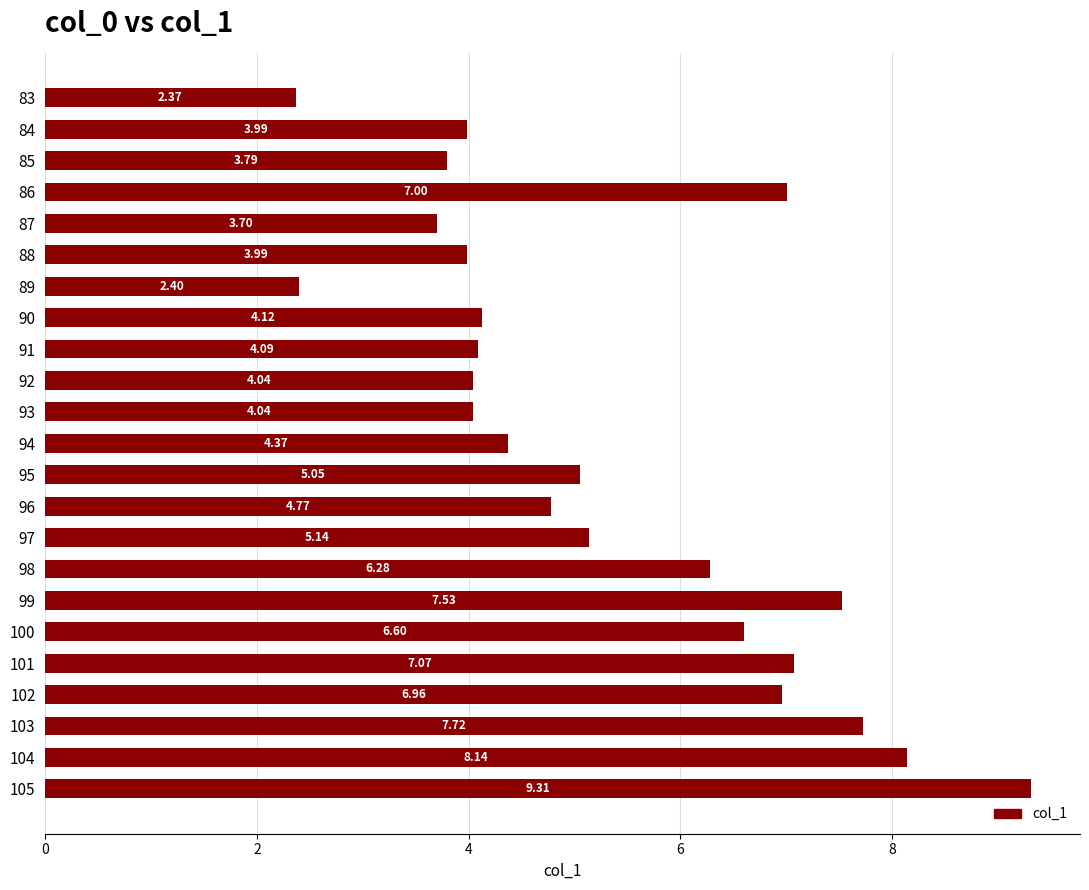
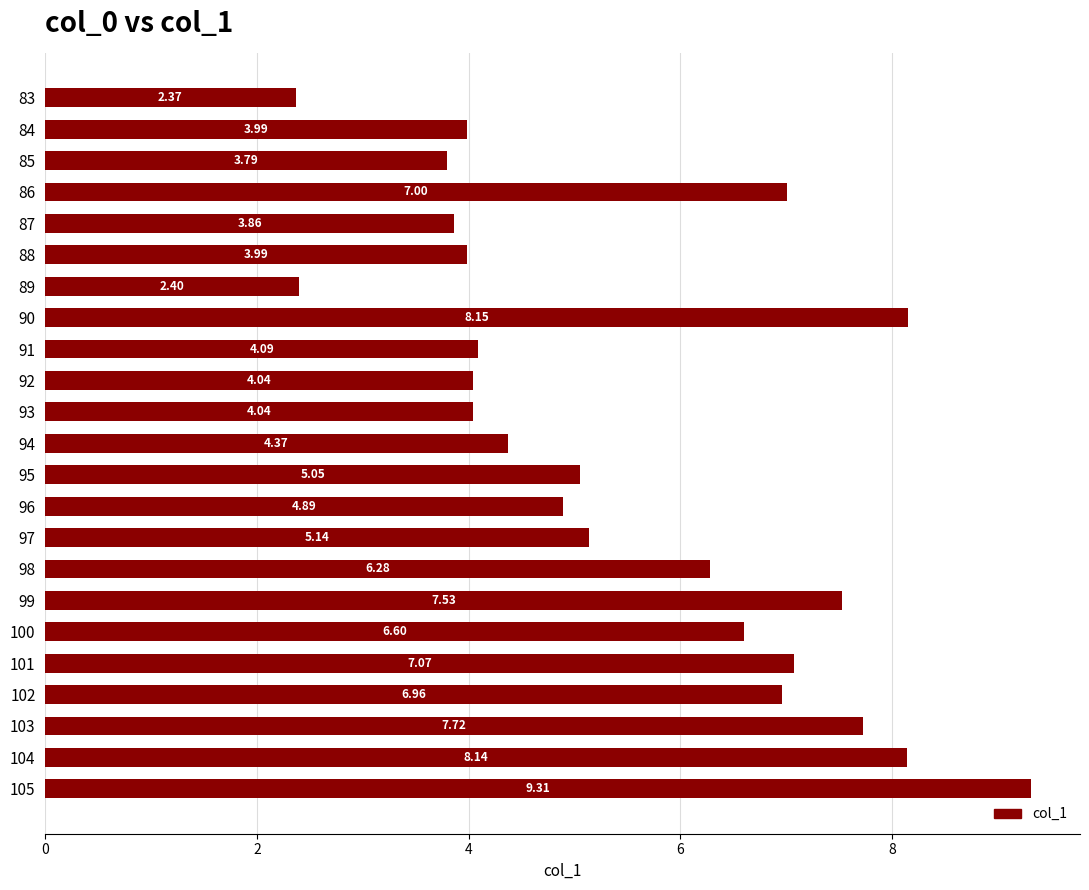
87: 3.70 -> 3.86
90: 4.12 -> 8.15
96: 4.77 -> 4.89
